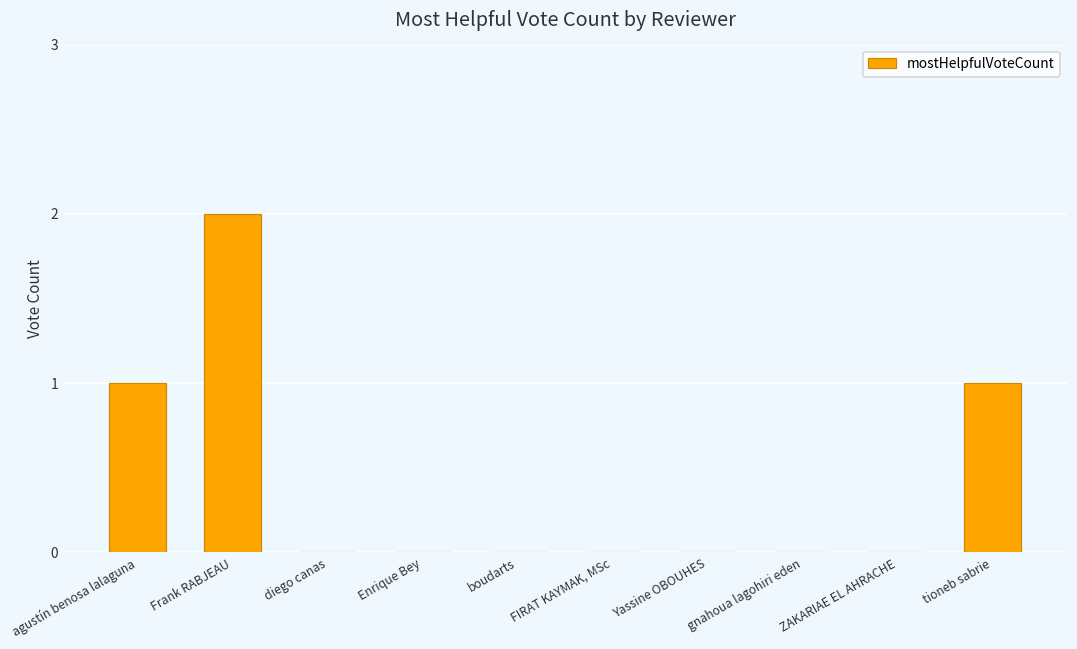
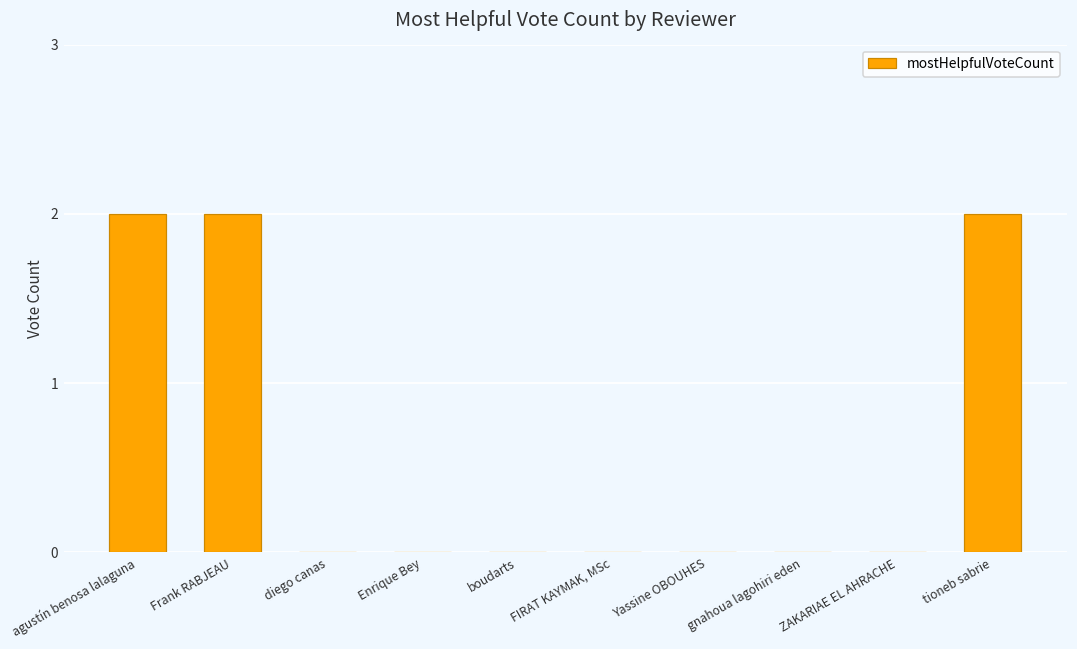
agustín benosa lalaguna: 1 -> 2
tioneb sabrie: 1 -> 2
